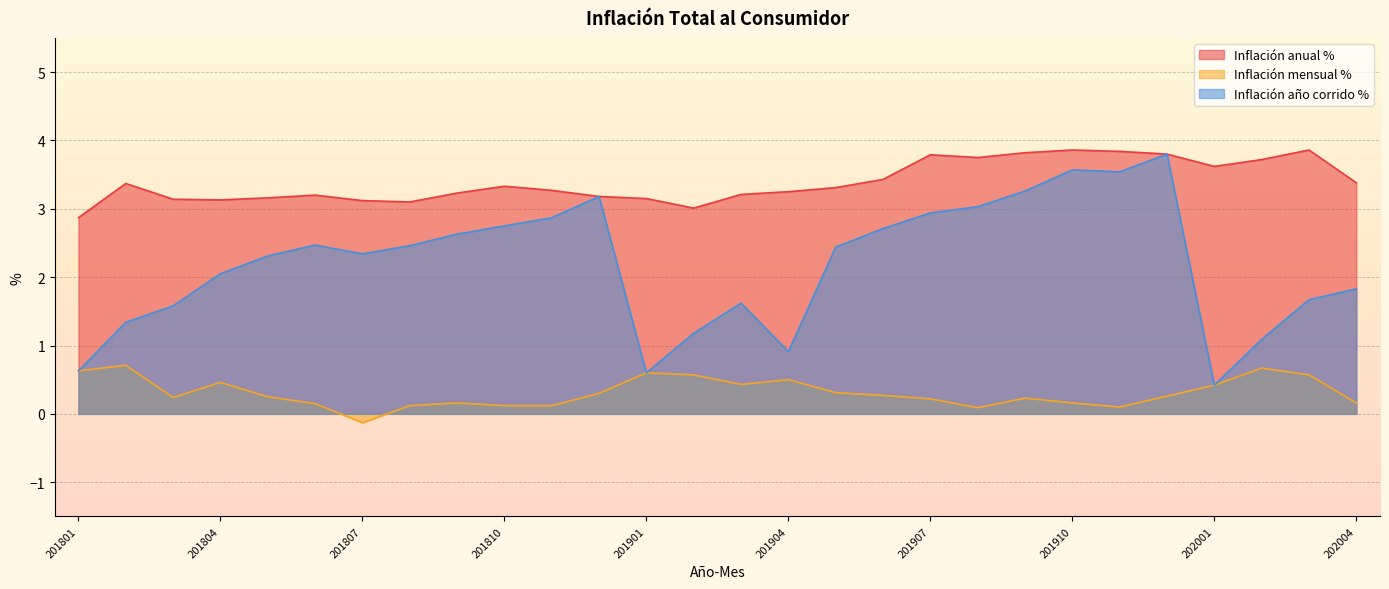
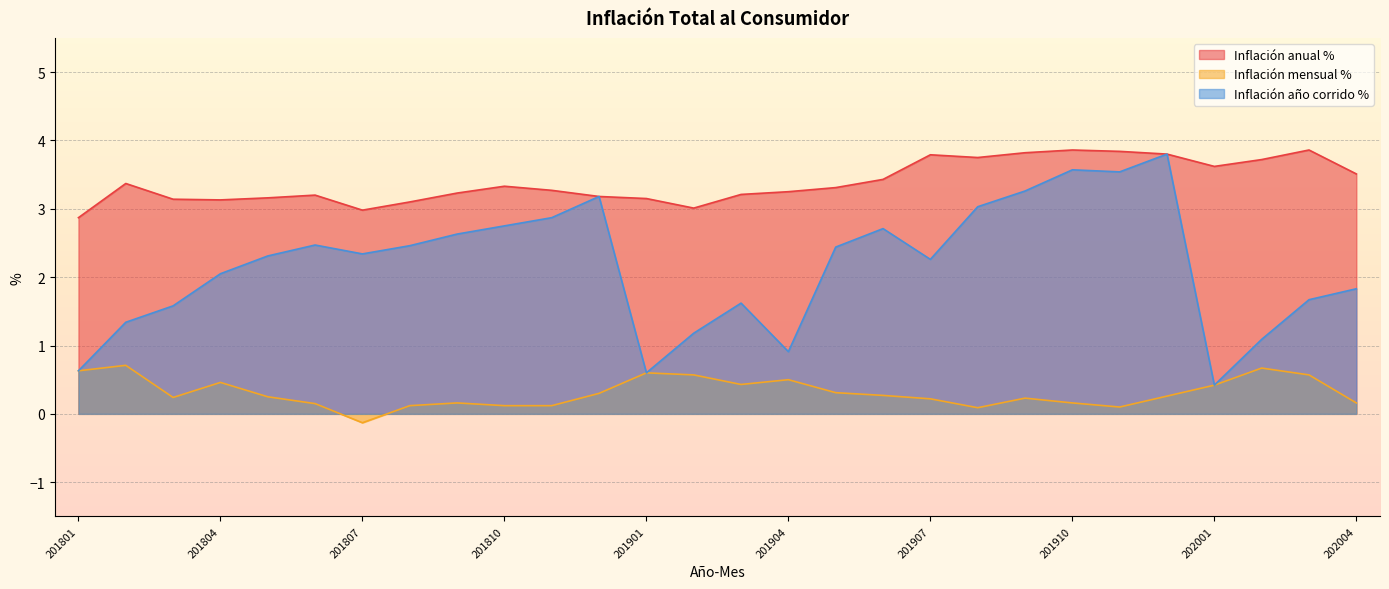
Inflación anual %, 201807: 3.1 -> 3.0
Inflación año corrido %, 201907: 2.9 -> 2.3
Inflación anual %, 202004: 3.4 -> 3.5
